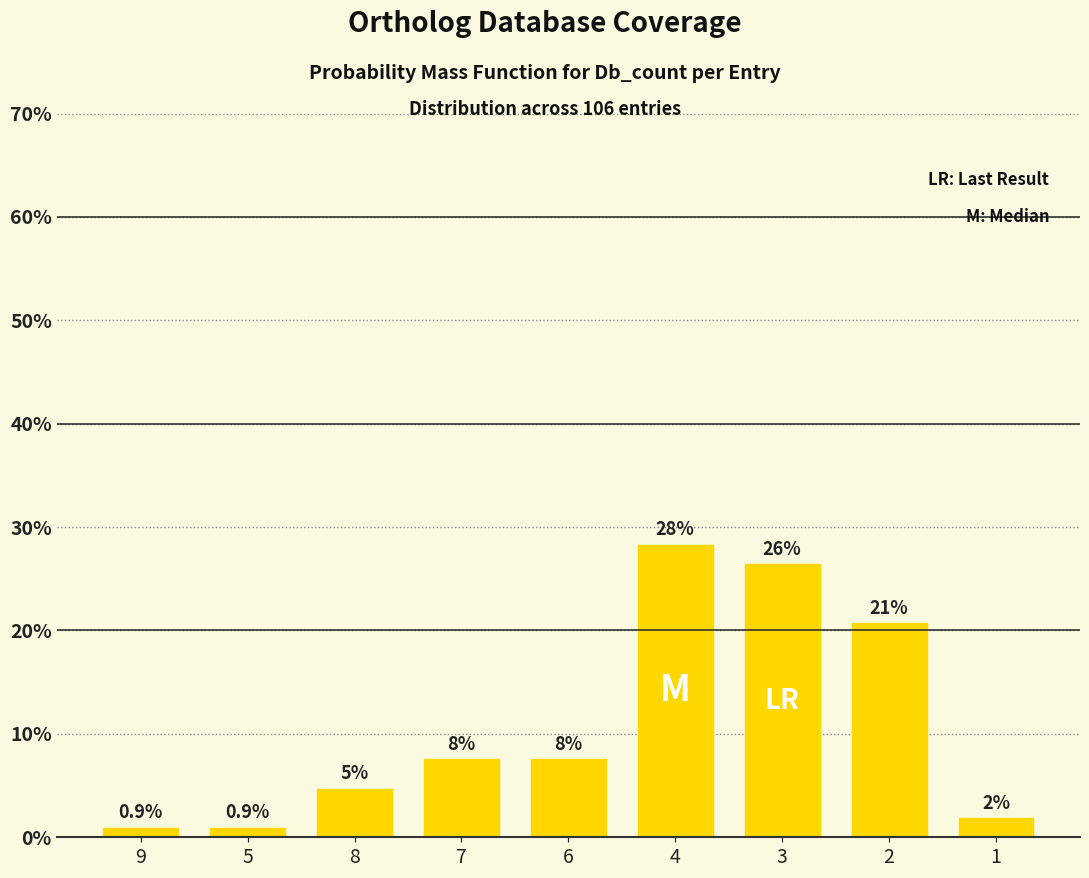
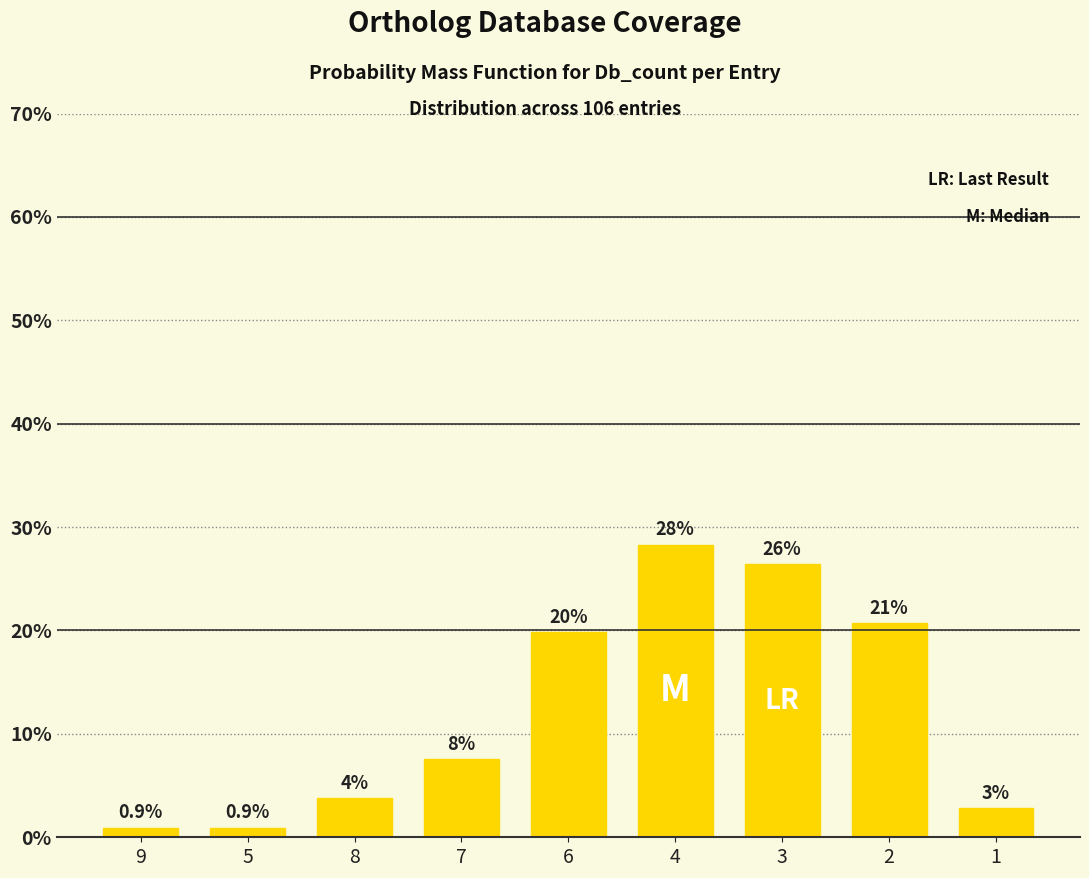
8: 5% -> 4%
6: 8% -> 20%
1: 2% -> 3%
